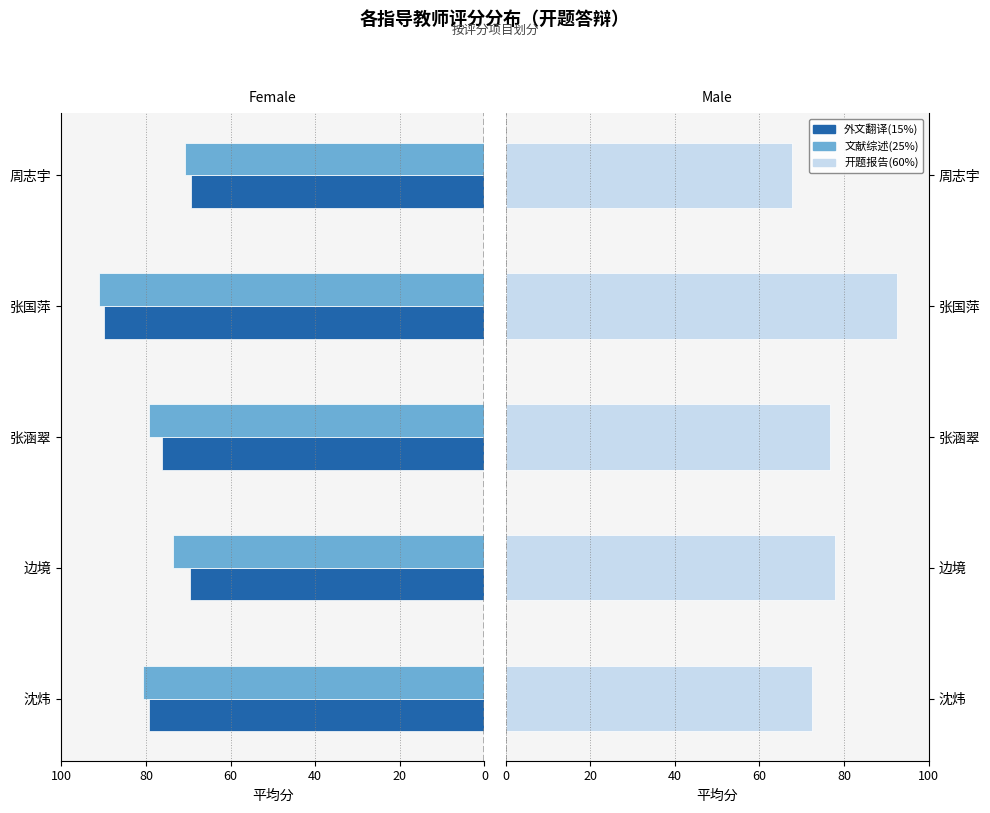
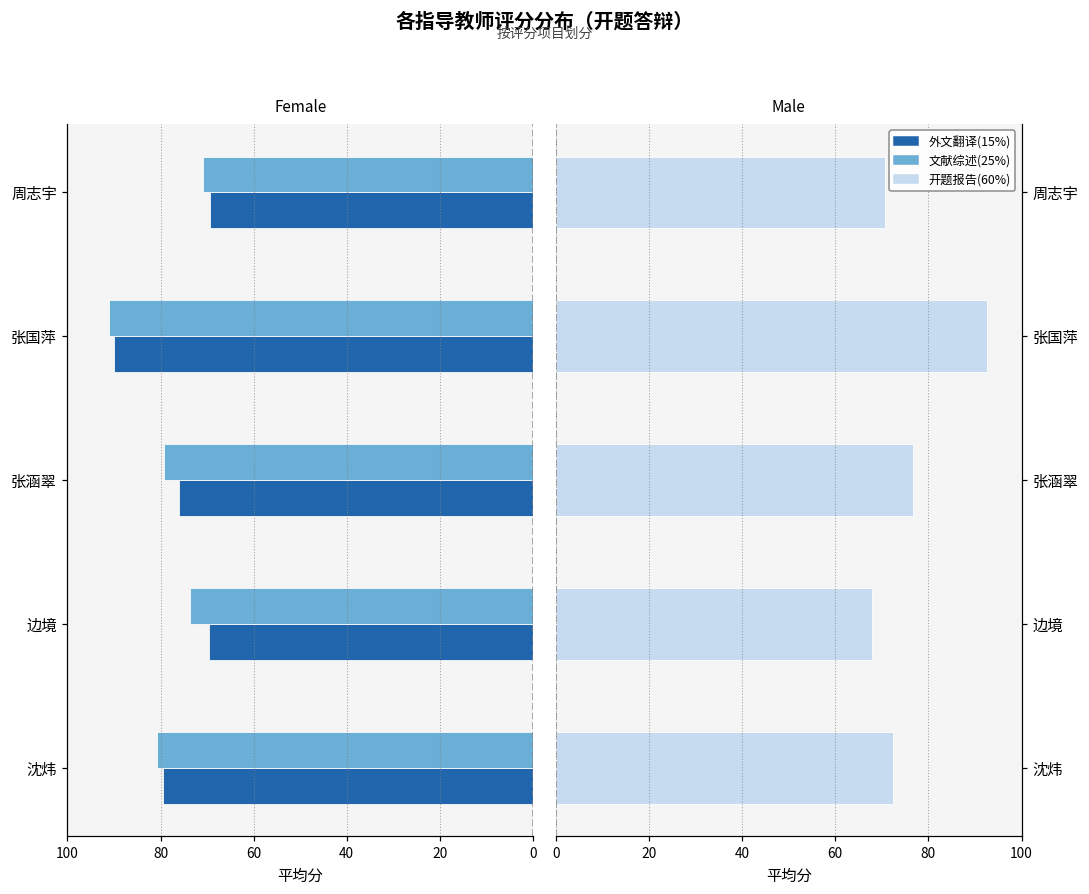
Male, 周志宇: 68 -> 71
Male, 边境: 78 -> 68
